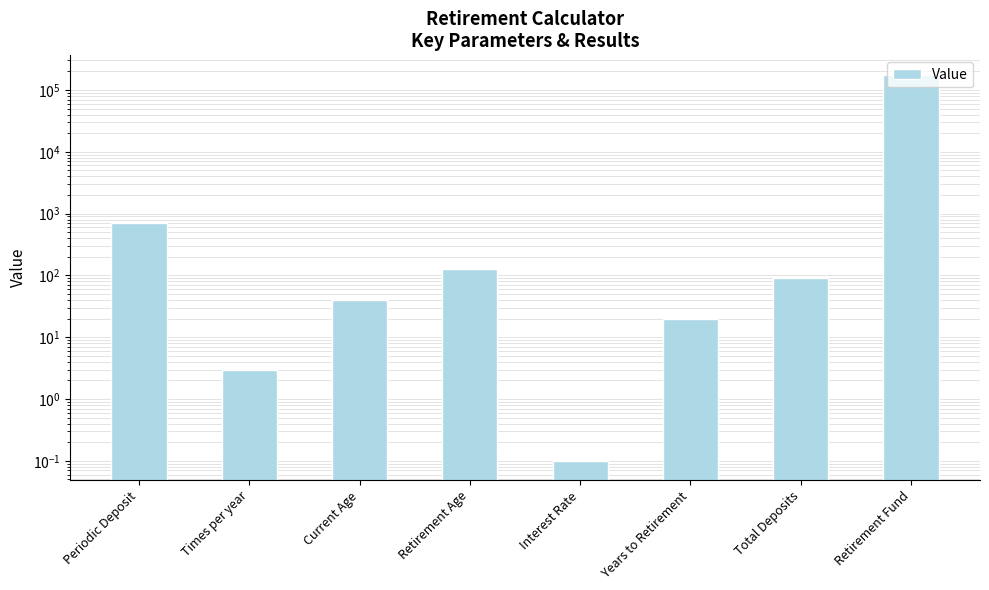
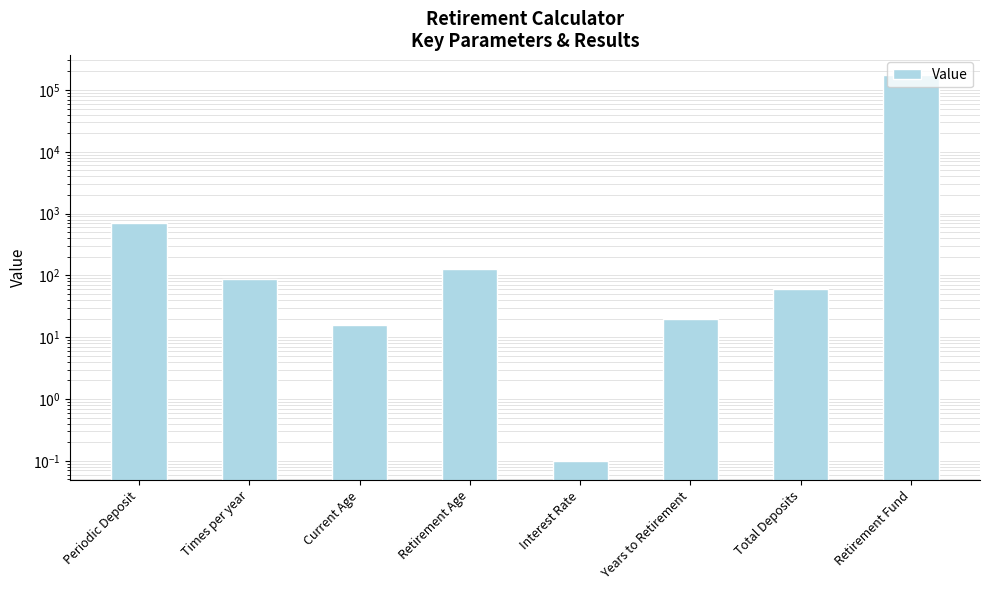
Times per year: 3 -> 90
Current Age: 40 -> 16
Total Deposits: 90 -> 60
